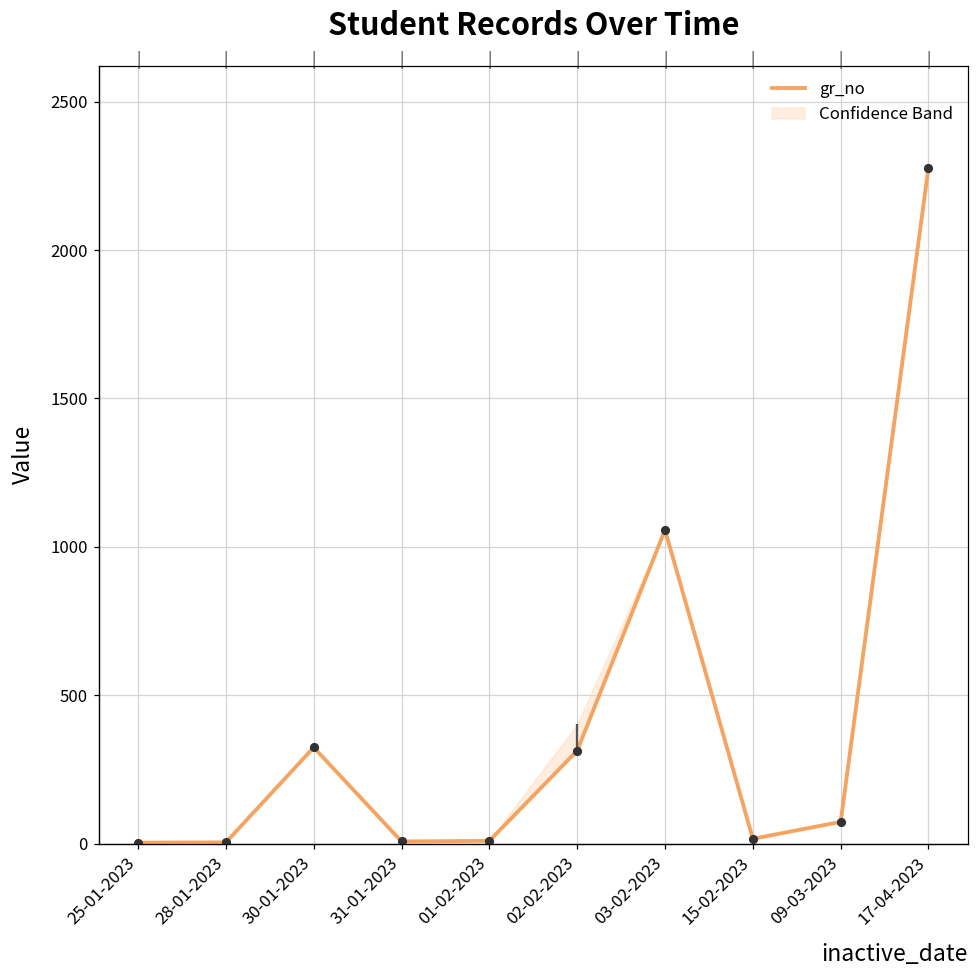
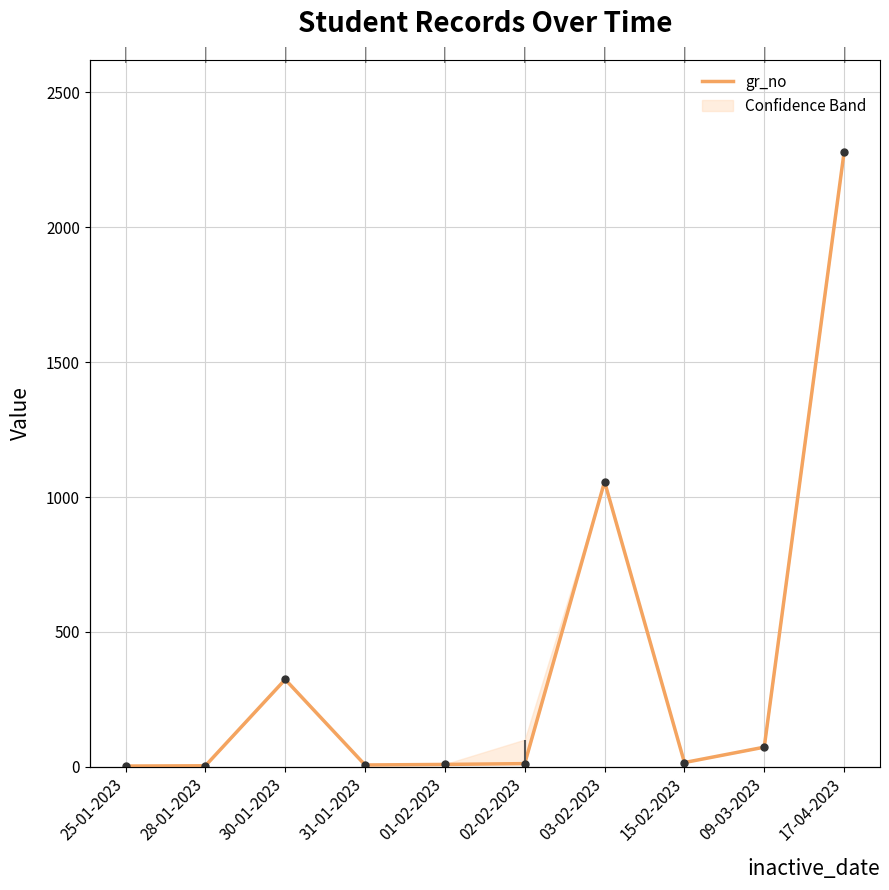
gr_no, 02-02-2023: 310 -> 10
